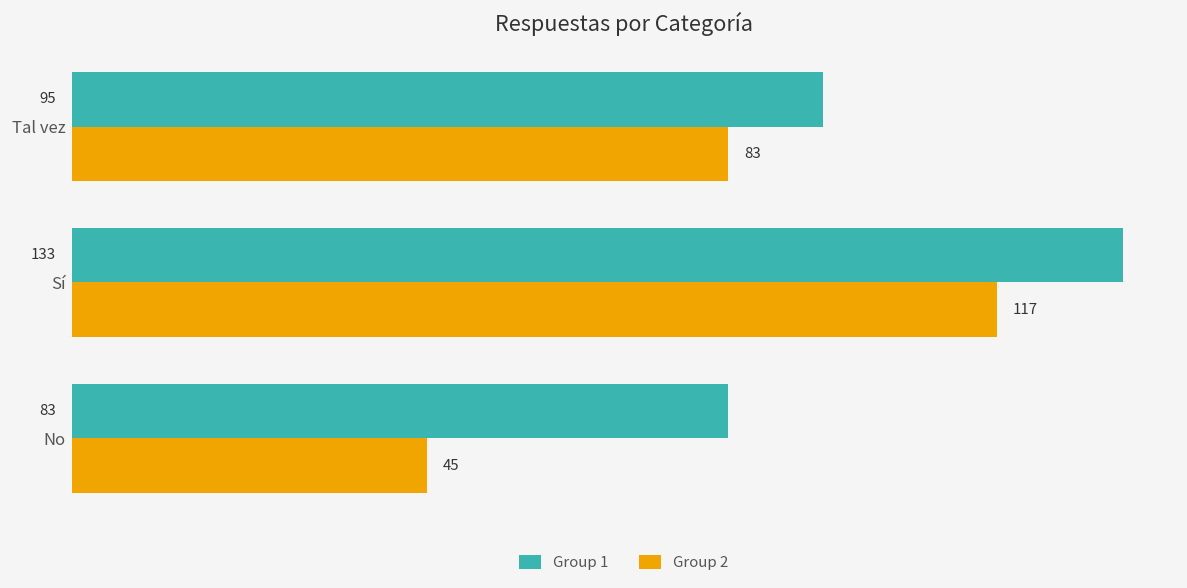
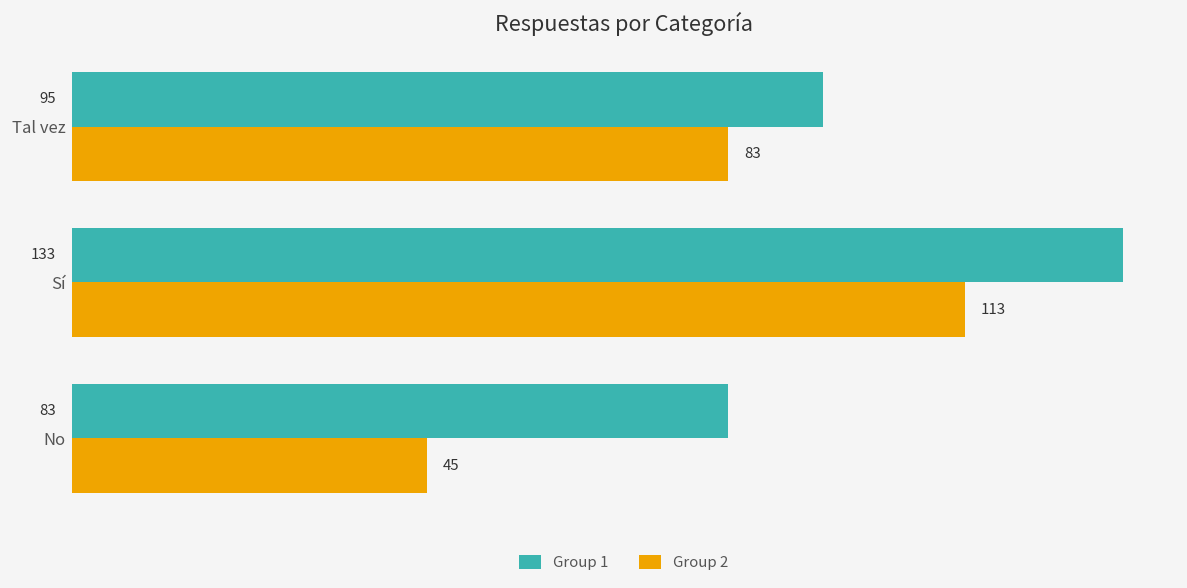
Group 2, Sí: 117 -> 113
